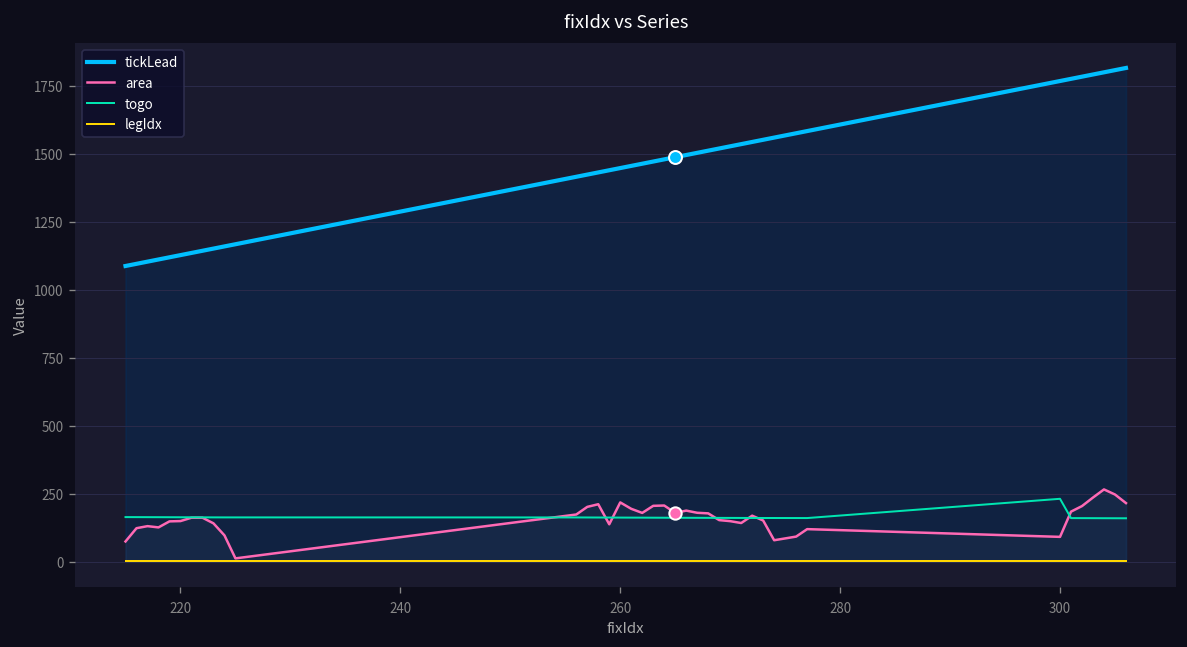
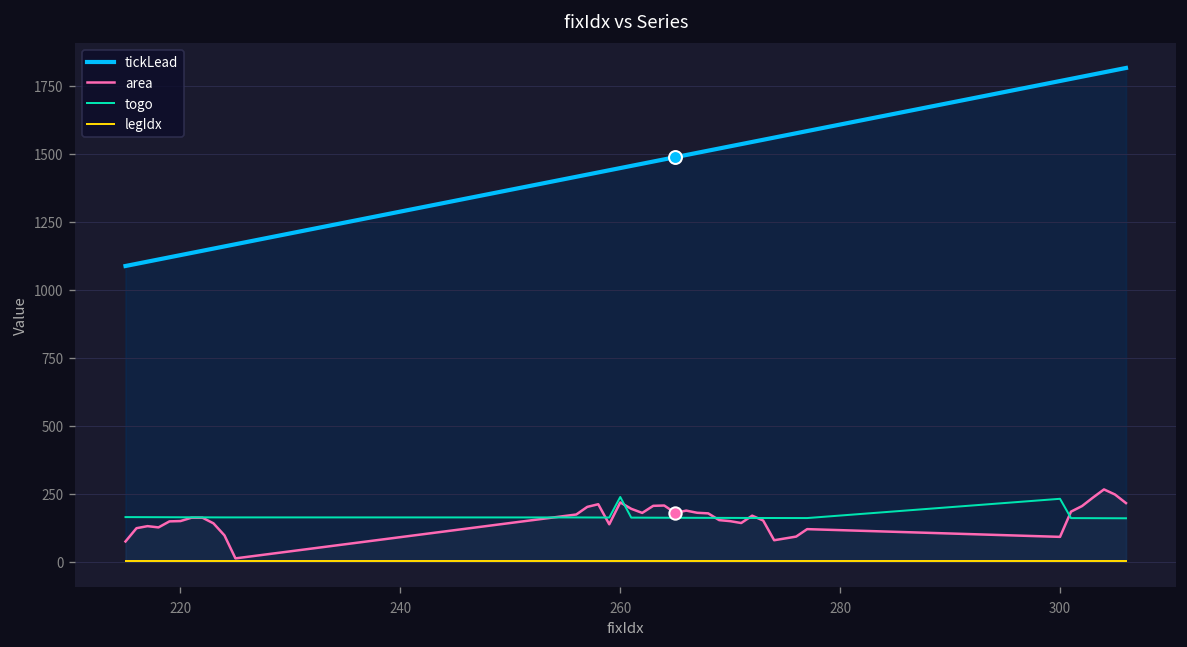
togo, 260: 160 -> 240
